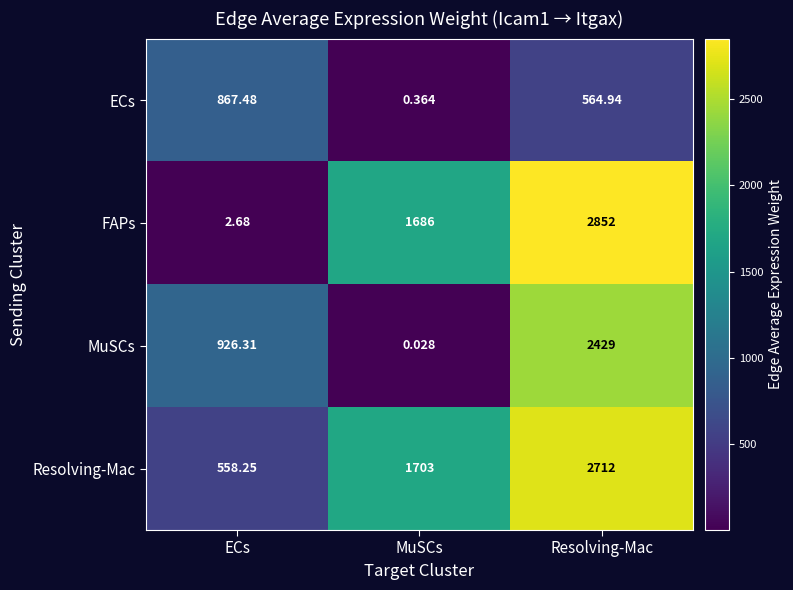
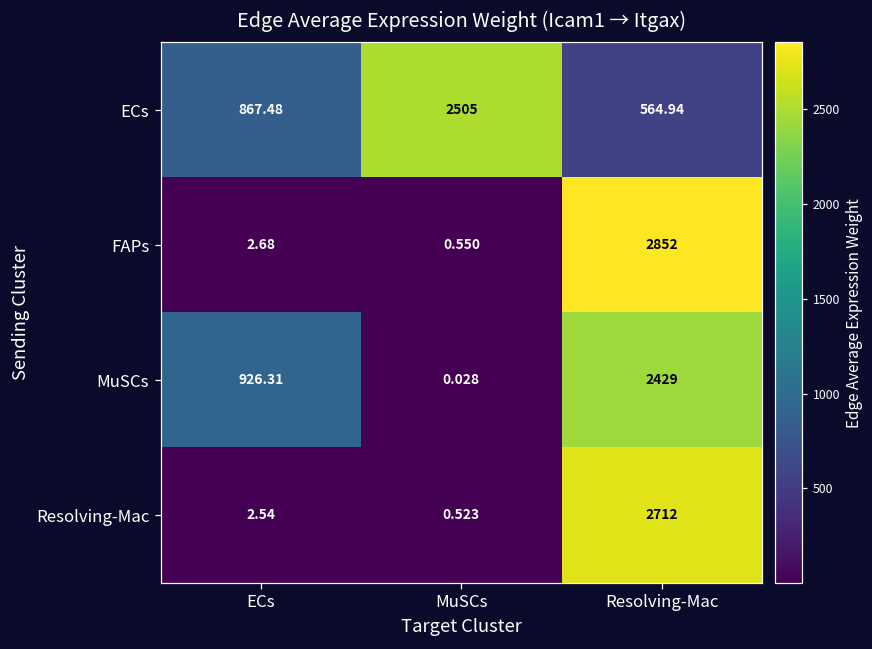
ECs, MuSCs: 0.364 -> 2505
FAPs, MuSCs: 1686 -> 0.550
Resolving-Mac, ECs: 558.25 -> 2.54
Resolving-Mac, MuSCs: 1703 -> 0.523
